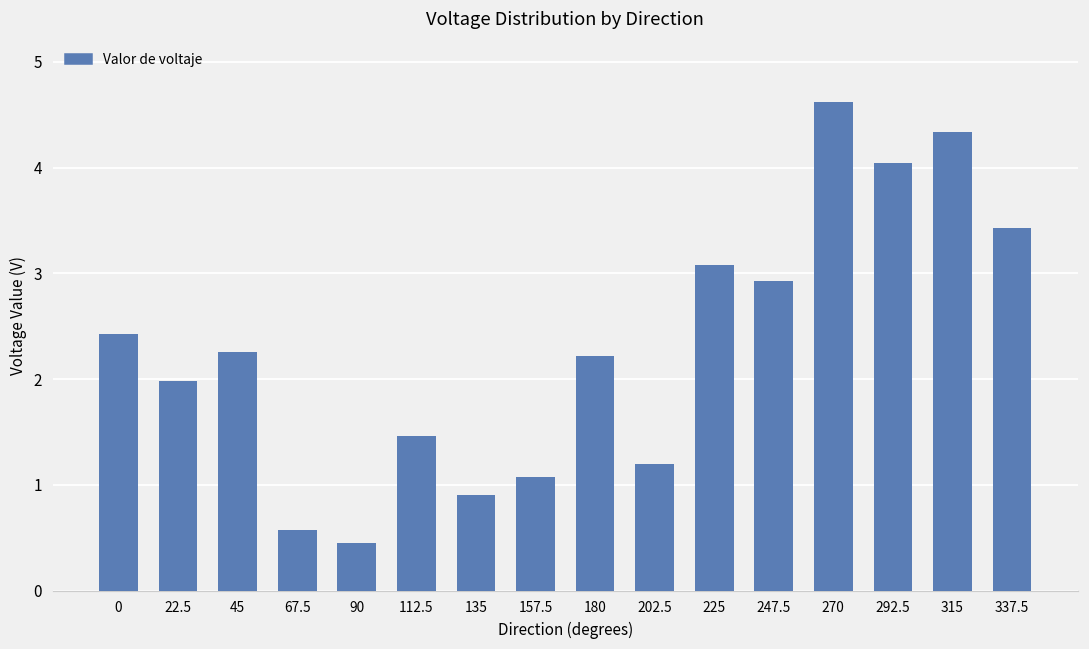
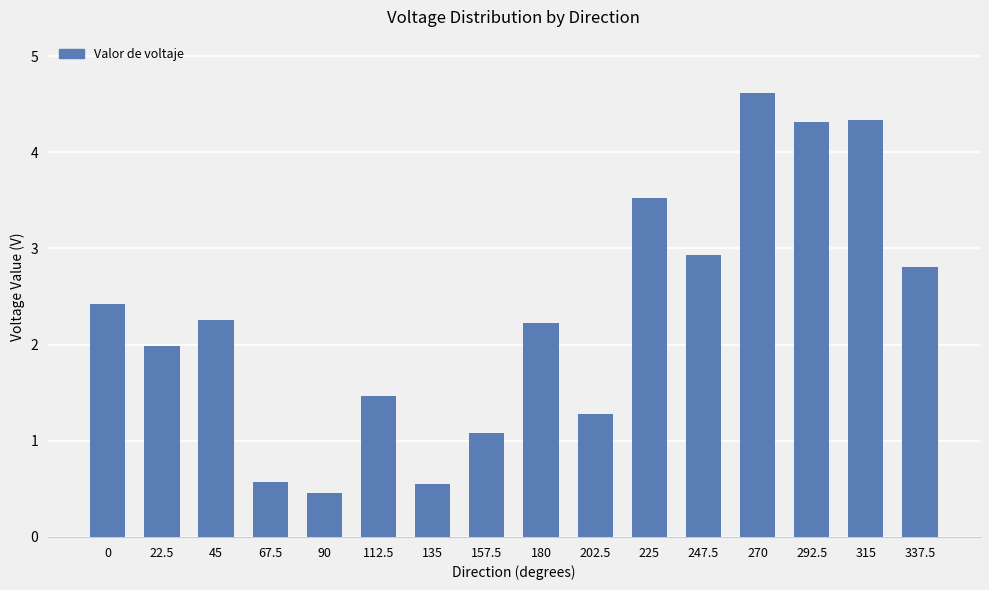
135: 0.9 -> 0.6
202.5: 1.2 -> 1.3
225: 3.1 -> 3.5
292.5: 4.0 -> 4.3
337.5: 3.4 -> 2.8
